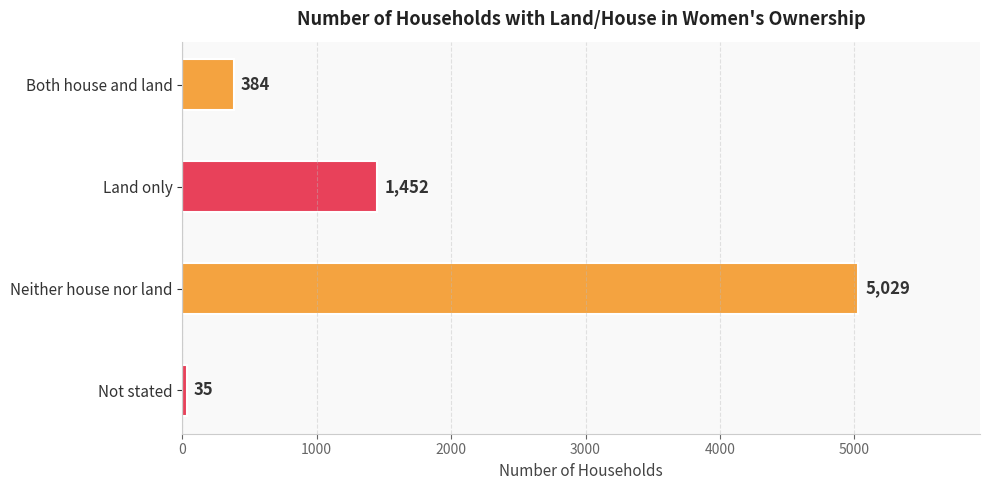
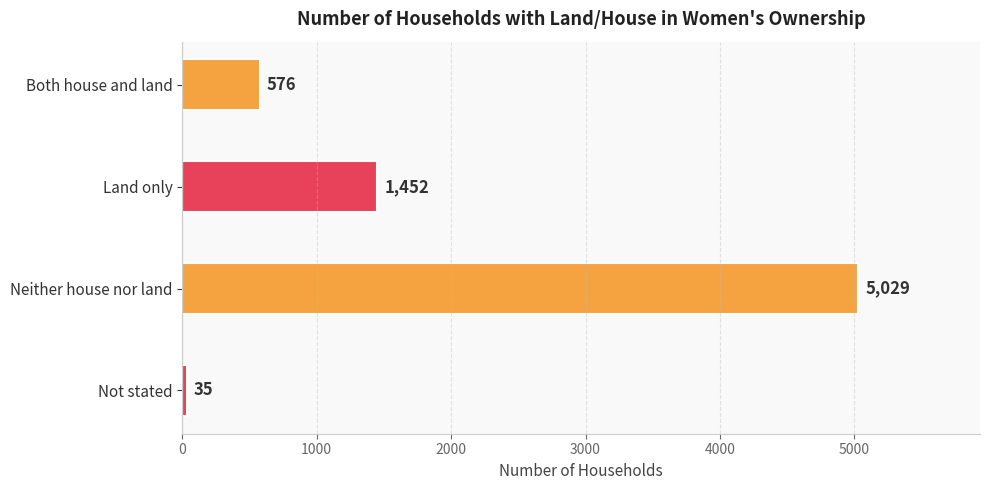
Both house and land: 384 -> 576
